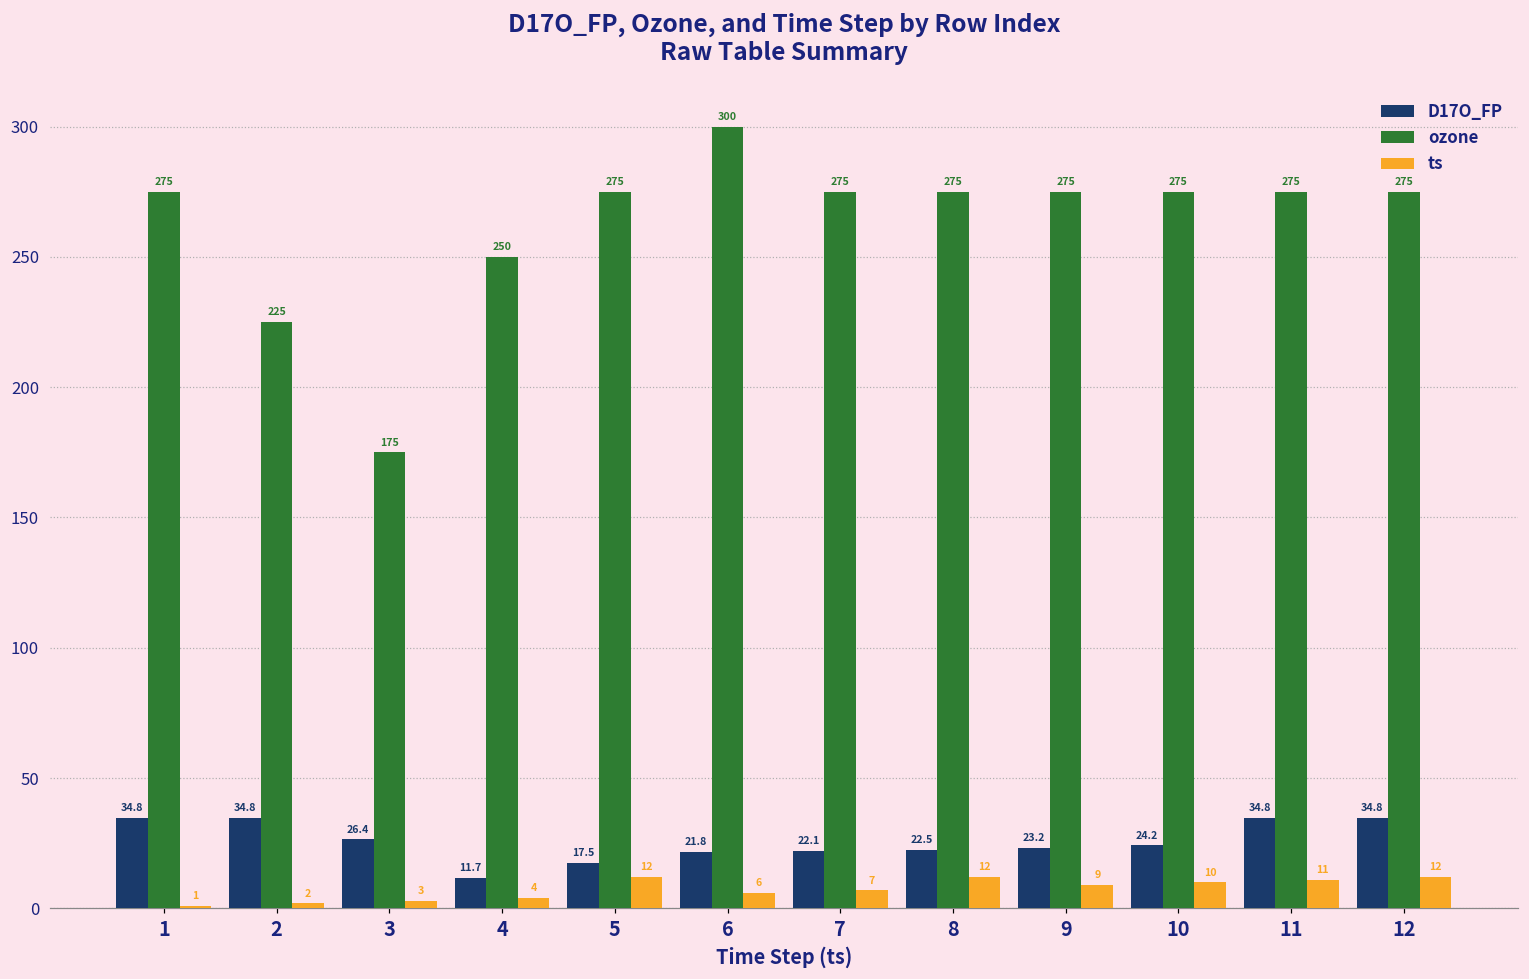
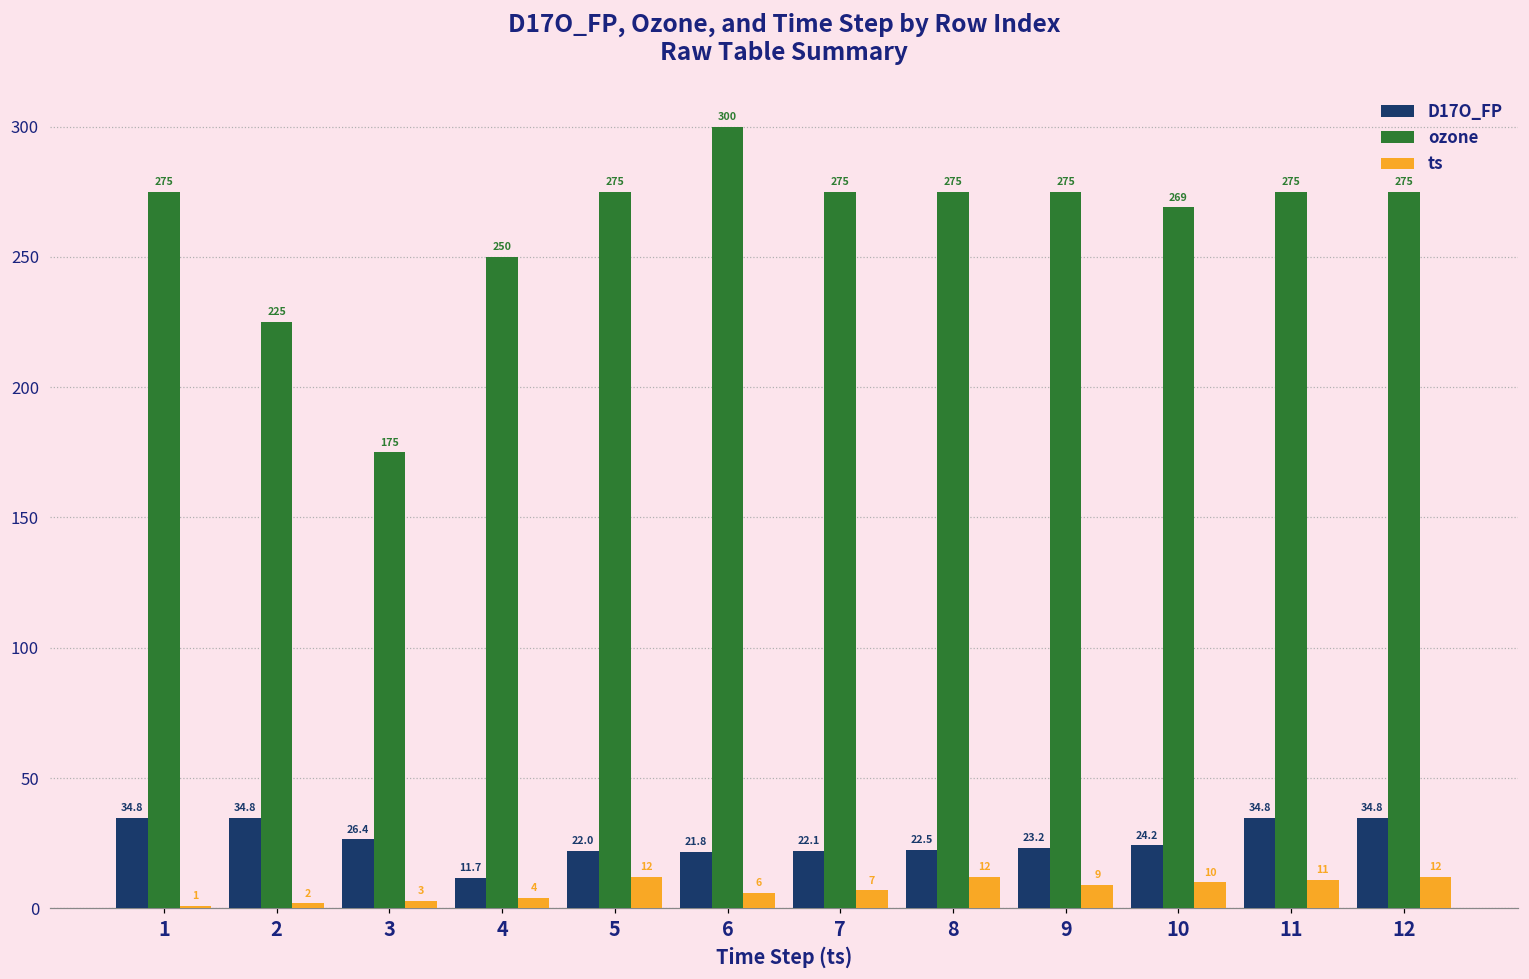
D17O_FP, 5: 17.5 -> 22.0
ozone, 10: 275 -> 269
